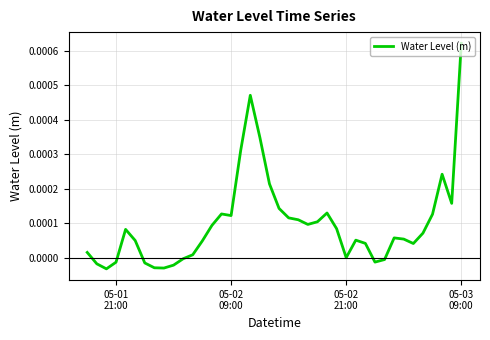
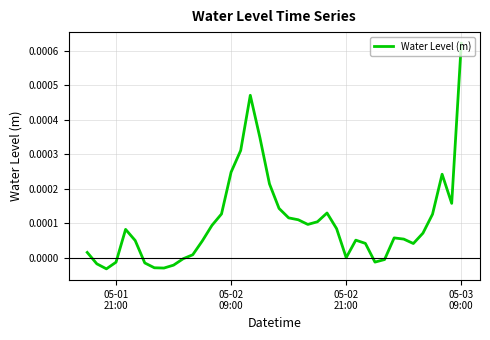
05-02 09:00: 0.00012 -> 0.00025
